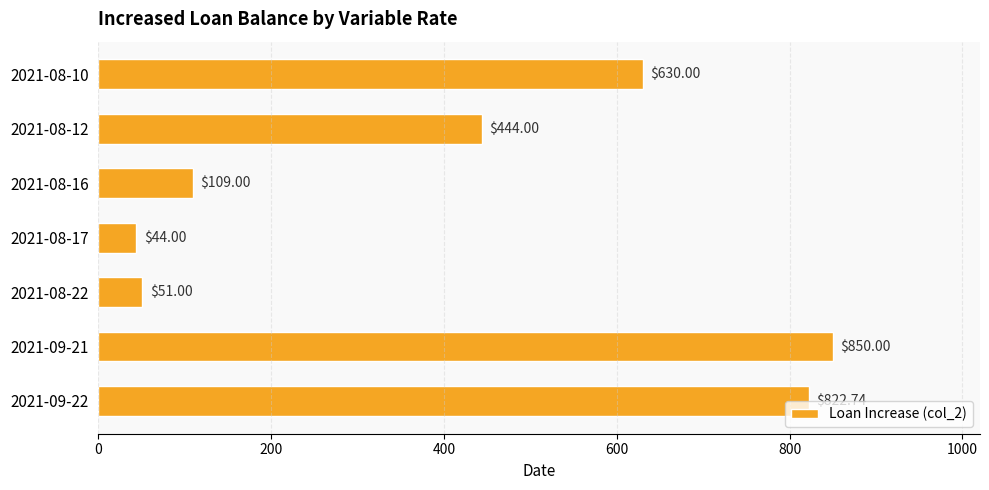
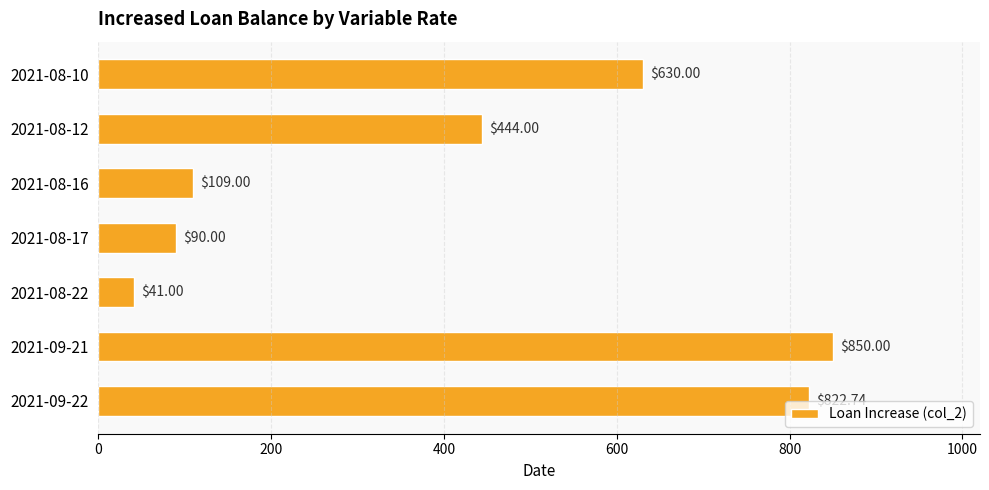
2021-08-17: $44.00 -> $90.00
2021-08-22: $51.00 -> $41.00
